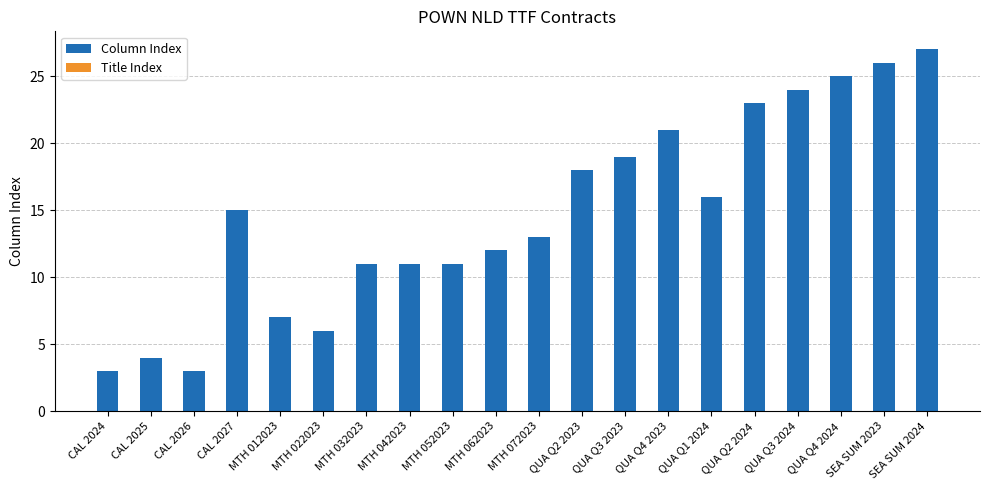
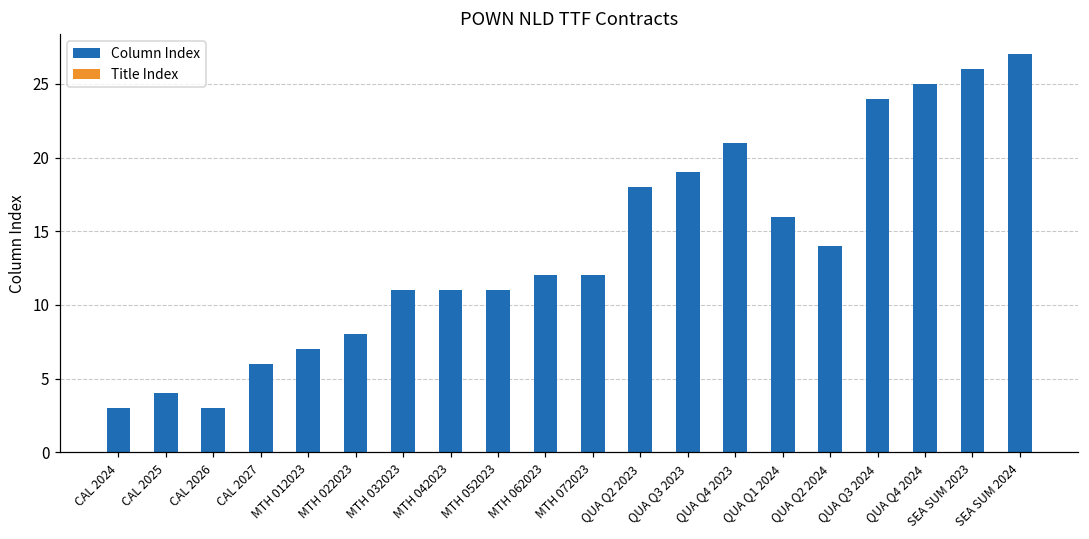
Column Index, CAL 2027: 15 -> 6
Column Index, MTH 022023: 6 -> 8
Column Index, MTH 072023: 13 -> 12
Column Index, QUA Q2 2024: 23 -> 14
